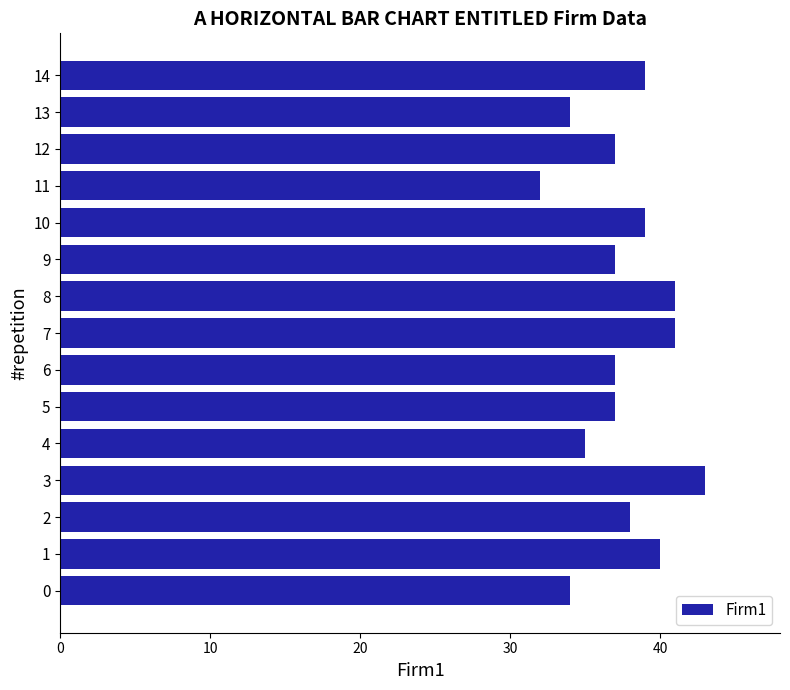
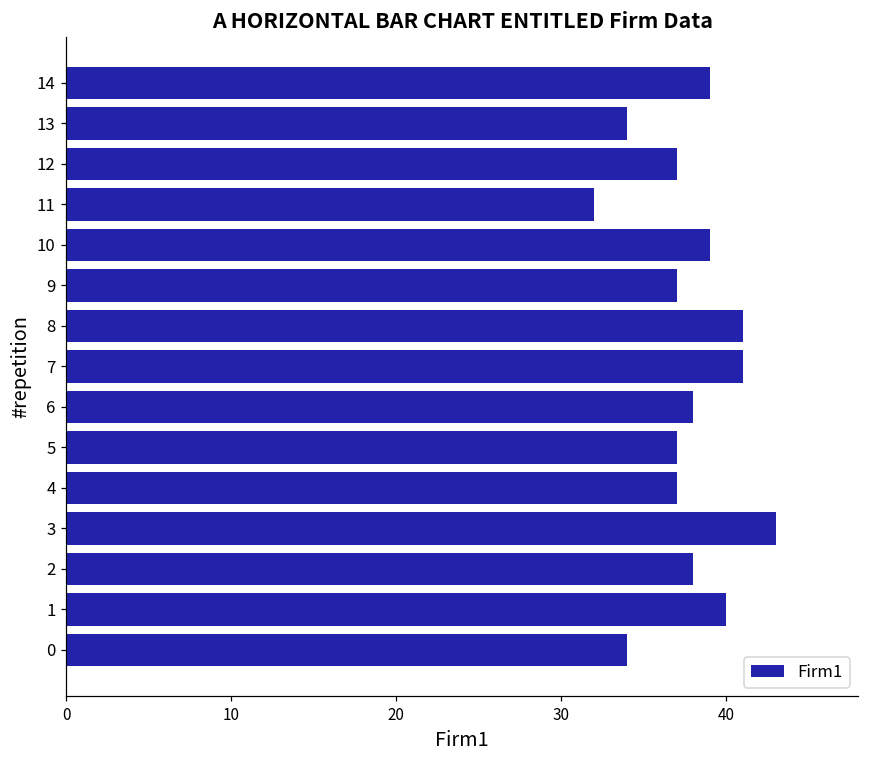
6: 37 -> 38
4: 35 -> 37
